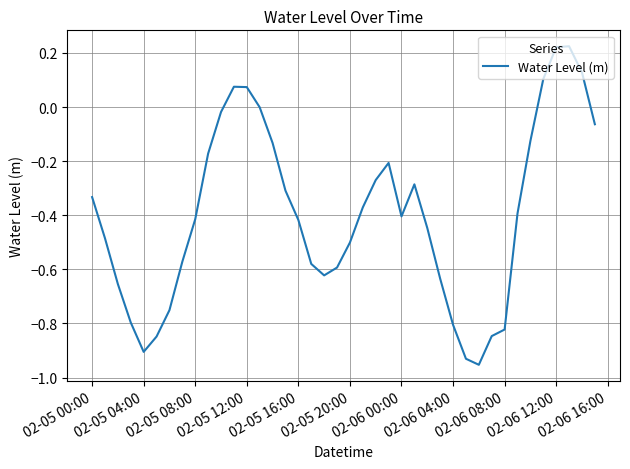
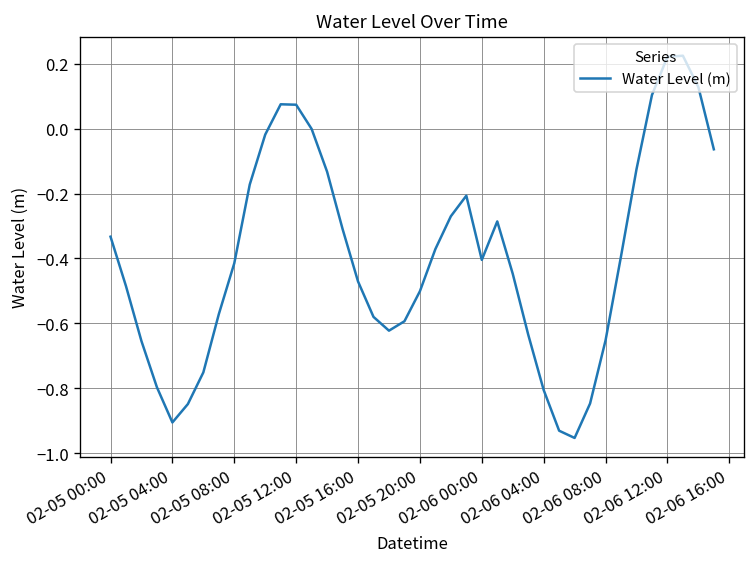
02-05 16:00: -0.42 -> -0.47
02-06 08:00: -0.82 -> -0.65
